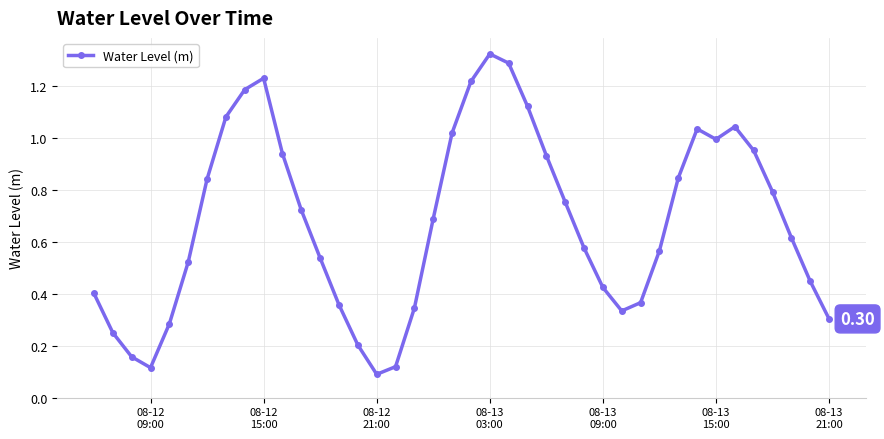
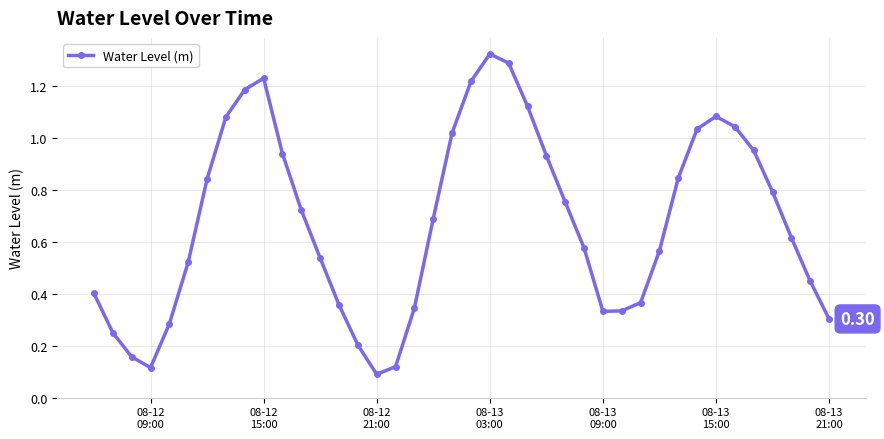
08-13 09:00: 0.42 -> 0.33
08-13 15:00: 0.99 -> 1.08
